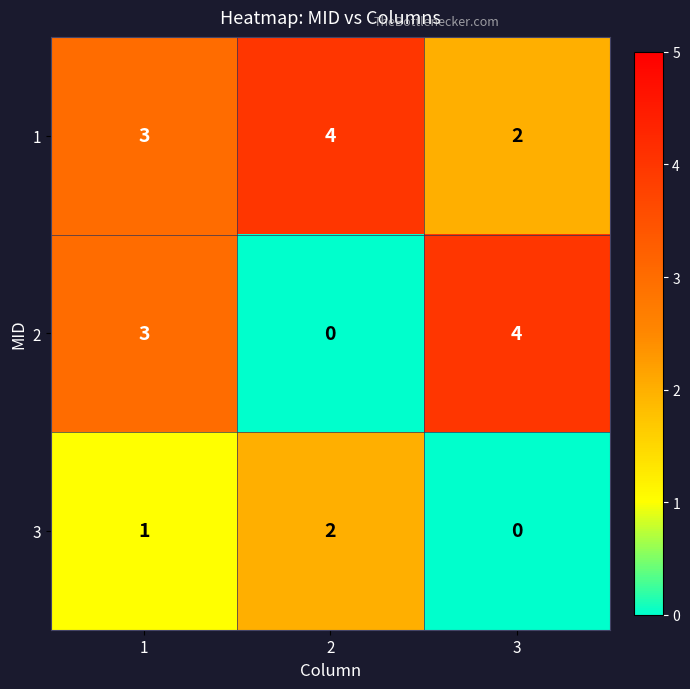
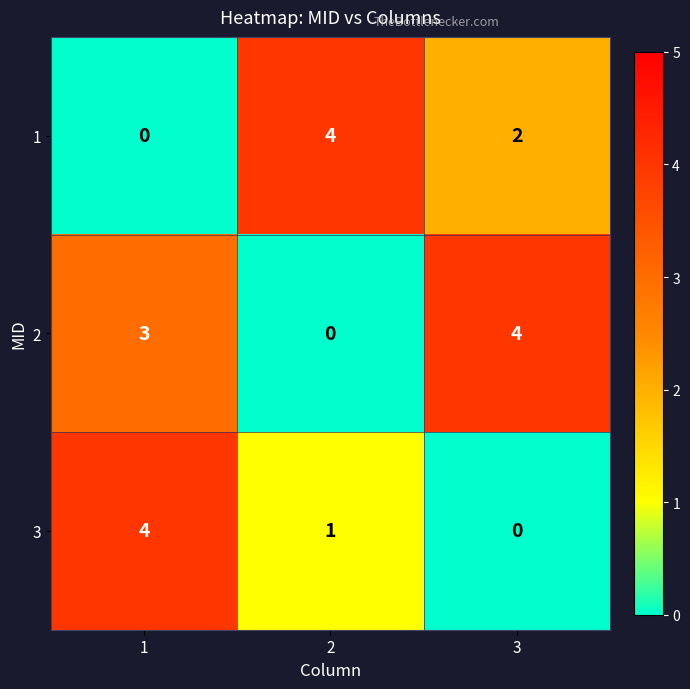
1, 1: 3 -> 0
3, 1: 1 -> 4
3, 2: 2 -> 1
